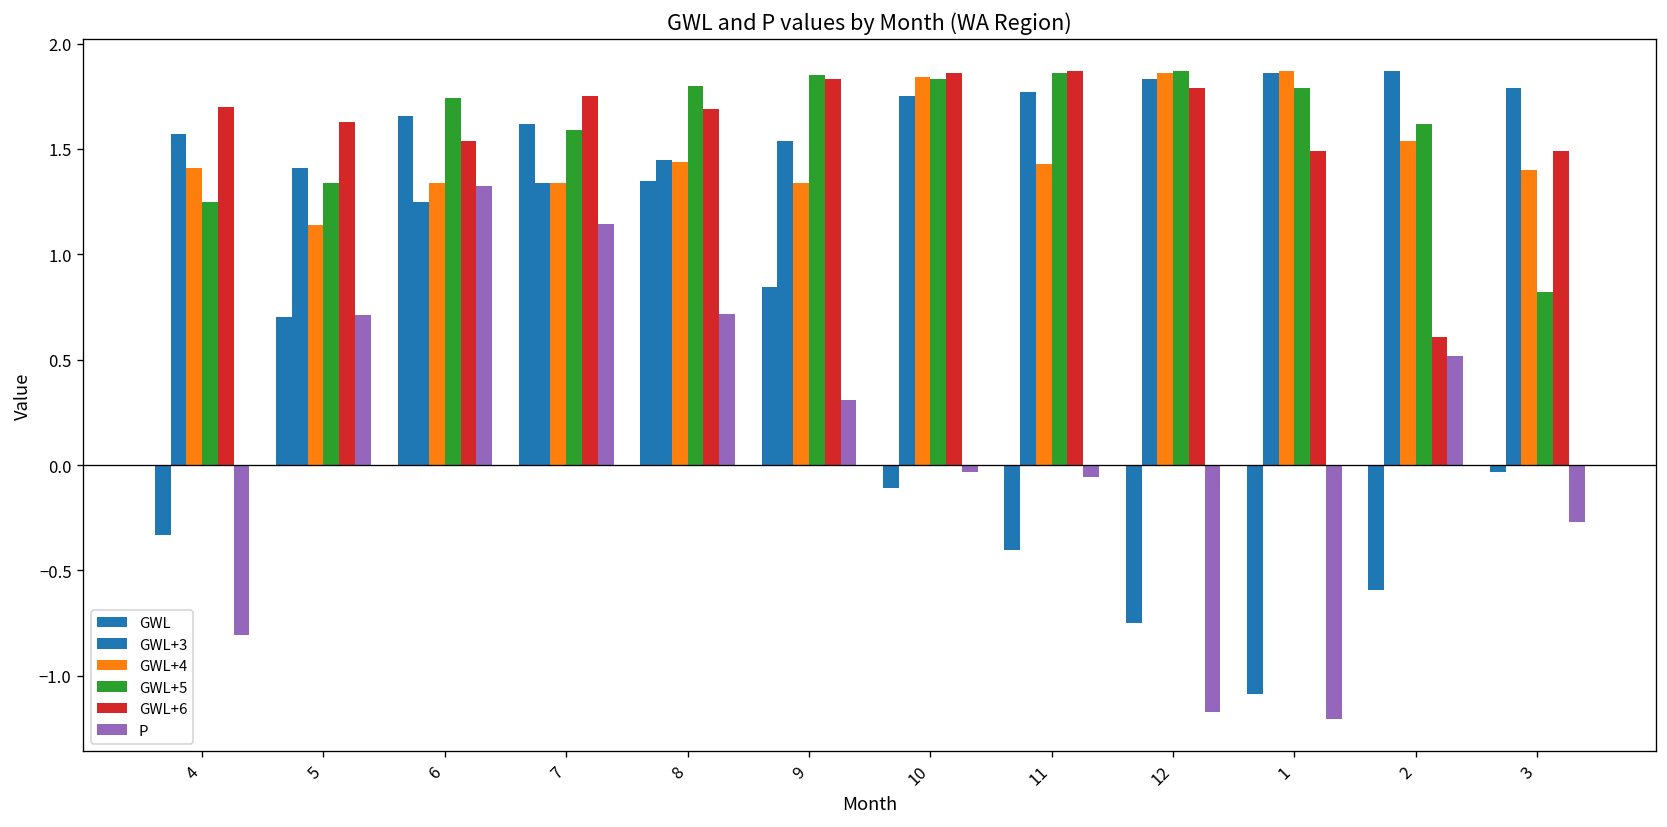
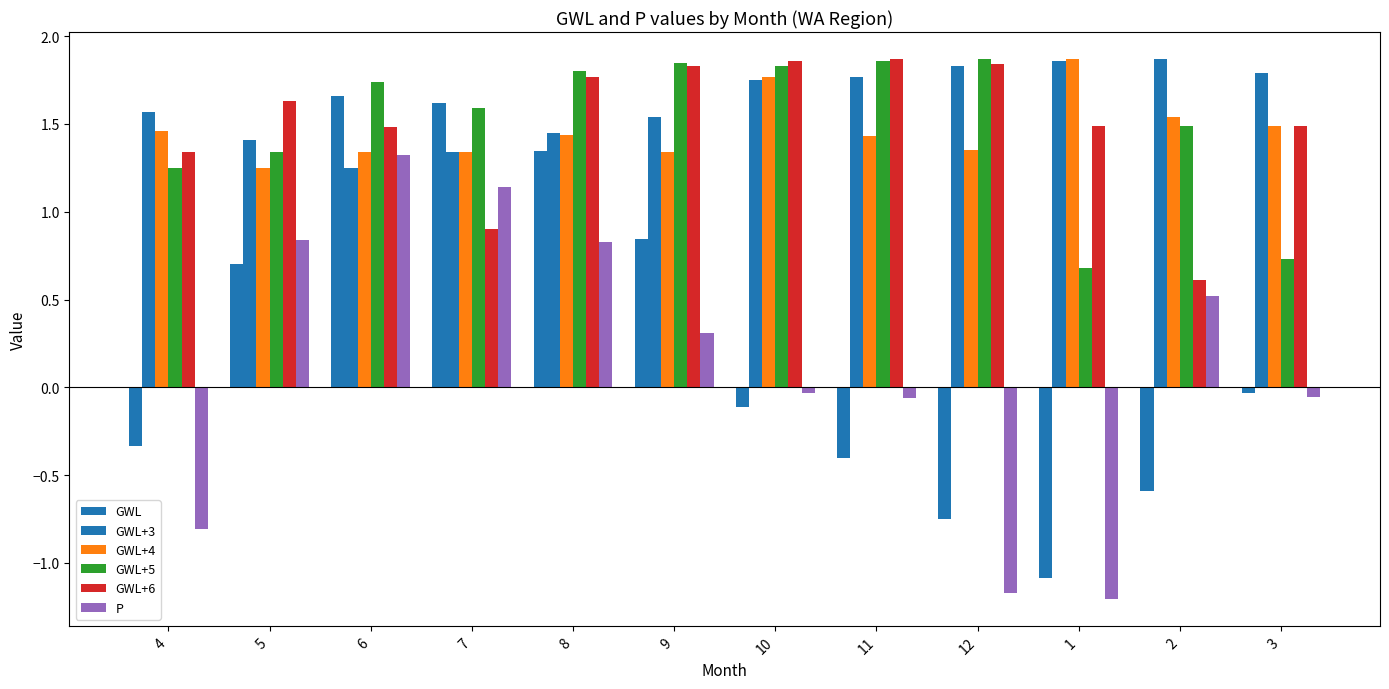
GWL+4, 4: 1.41 -> 1.46
GWL+6, 4: 1.70 -> 1.34
GWL+4, 5: 1.14 -> 1.25
P, 5: 0.71 -> 0.84
GWL+6, 6: 1.54 -> 1.48
GWL+6, 7: 1.75 -> 0.90
GWL+6, 8: 1.69 -> 1.77
P, 8: 0.72 -> 0.83
GWL+4, 10: 1.84 -> 1.77
GWL+4, 12: 1.86 -> 1.35
GWL+6, 12: 1.79 -> 1.84
GWL+5, 1: 1.79 -> 0.68
GWL+5, 2: 1.62 -> 1.49
GWL+4, 3: 1.40 -> 1.49
GWL+5, 3: 0.82 -> 0.73
P, 3: -0.27 -> -0.05
